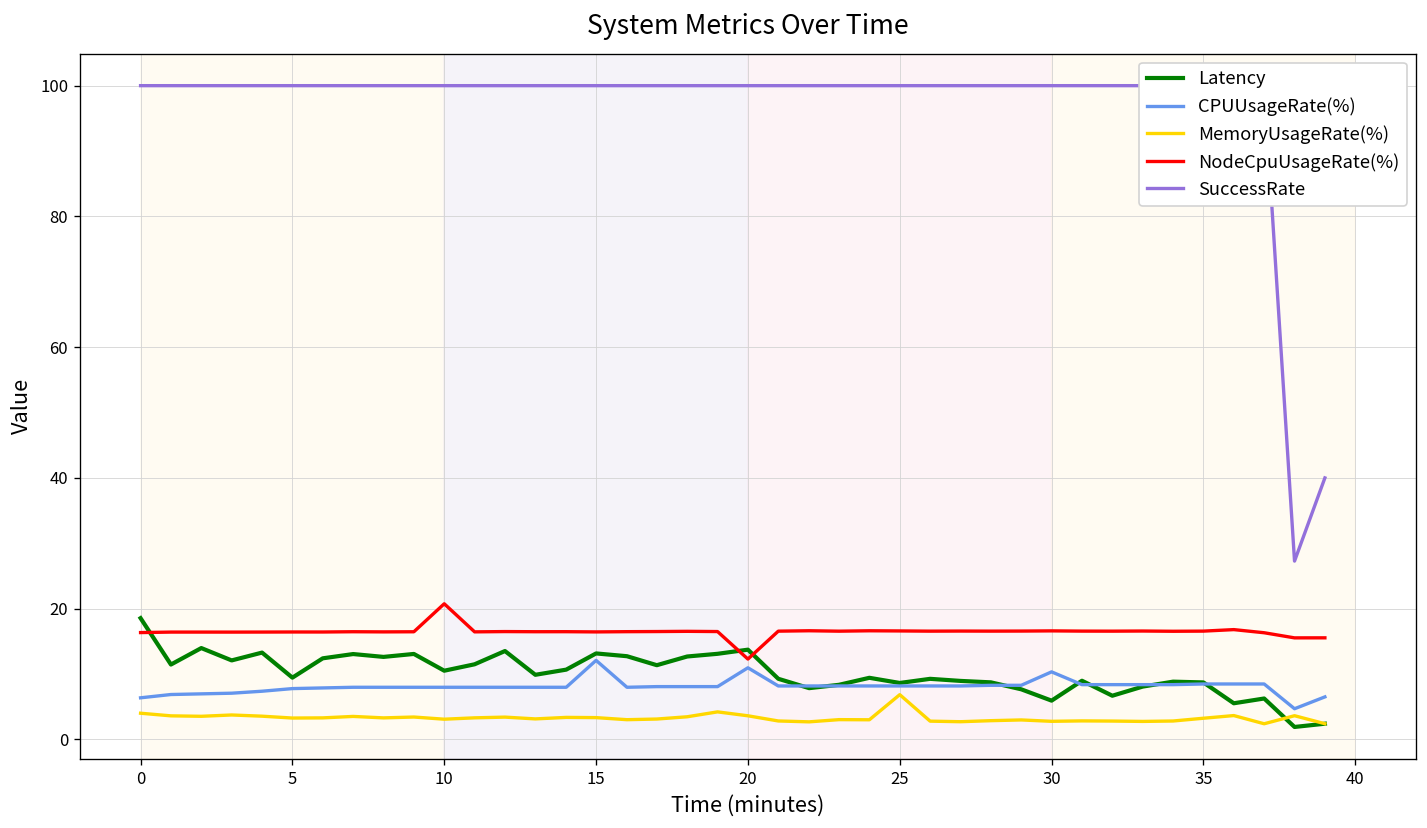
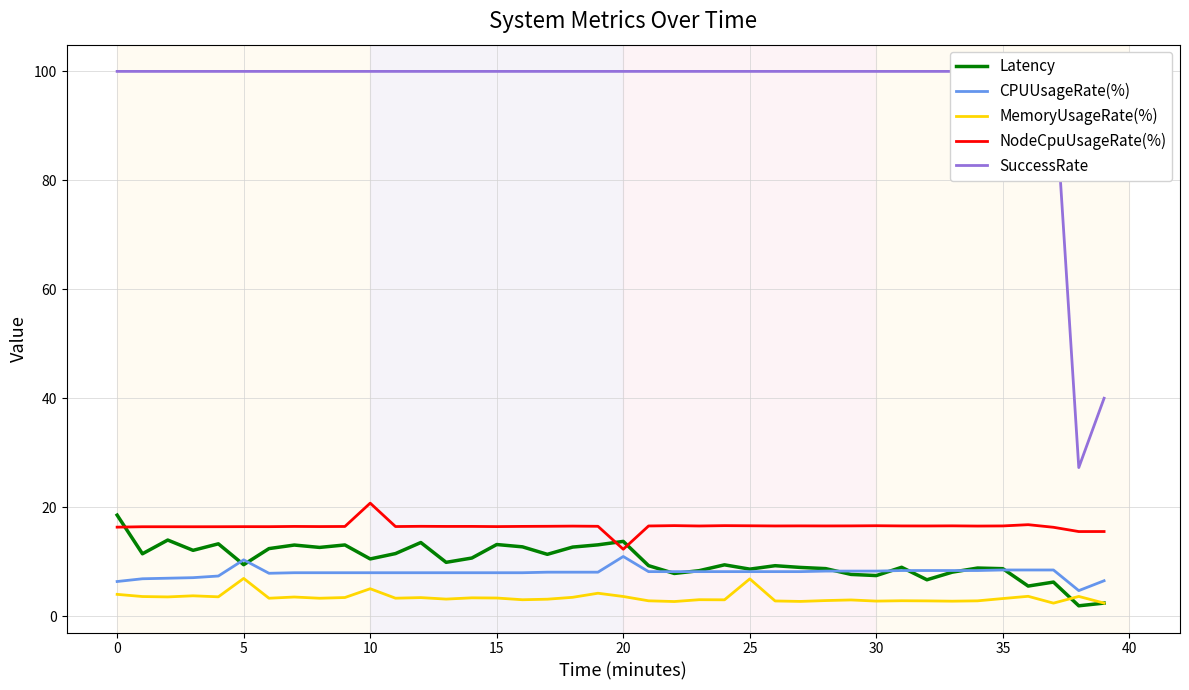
CPUUsageRate(%), 5: 8 -> 10
MemoryUsageRate(%), 5: 3 -> 7
MemoryUsageRate(%), 10: 3 -> 5
CPUUsageRate(%), 15: 12 -> 8
Latency, 30: 6 -> 7
CPUUsageRate(%), 30: 10 -> 8
